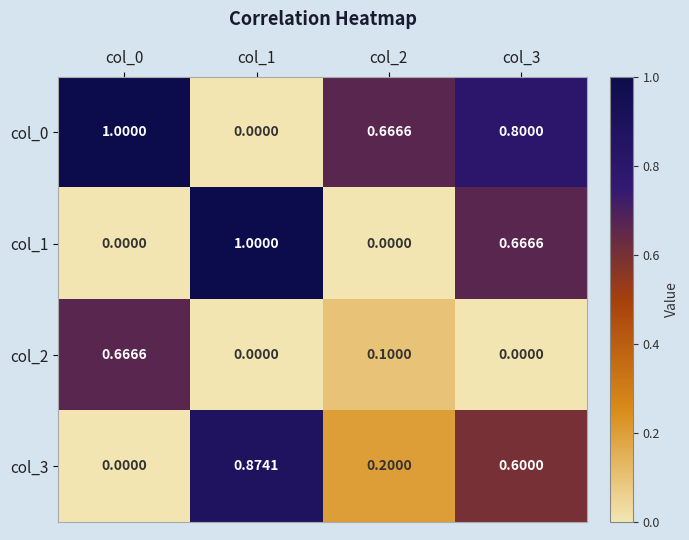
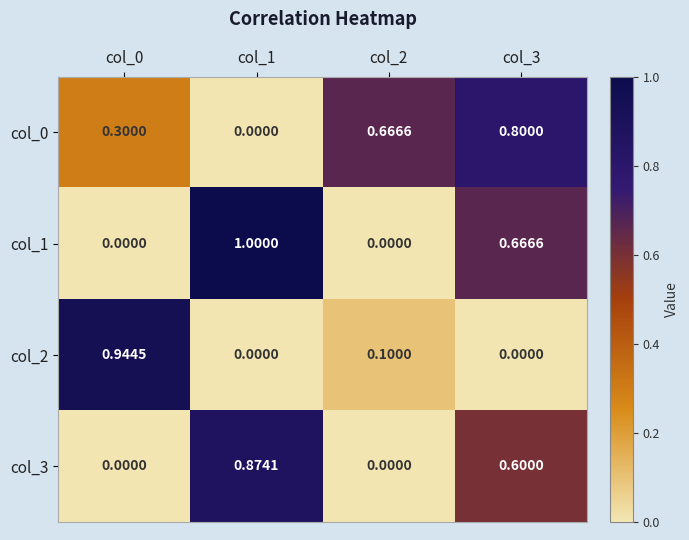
col_0, col_0: 1.0000 -> 0.3000
col_2, col_0: 0.6666 -> 0.9445
col_3, col_2: 0.2000 -> 0.0000
